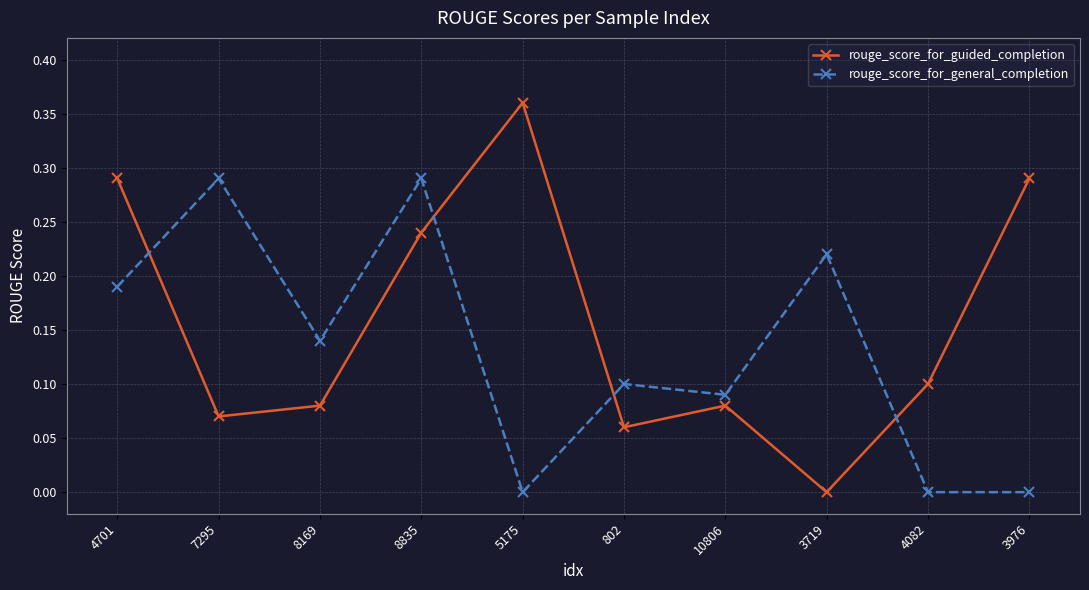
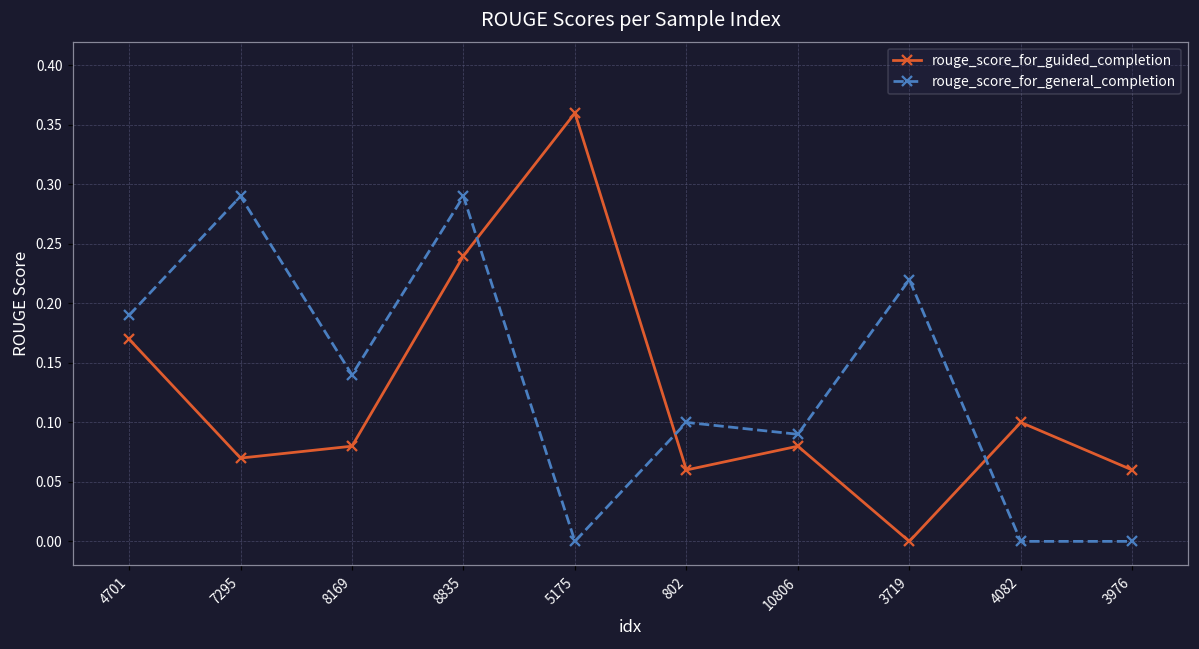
rouge_score_for_guided_completion, 4701: 0.29 -> 0.17
rouge_score_for_guided_completion, 3976: 0.29 -> 0.06
